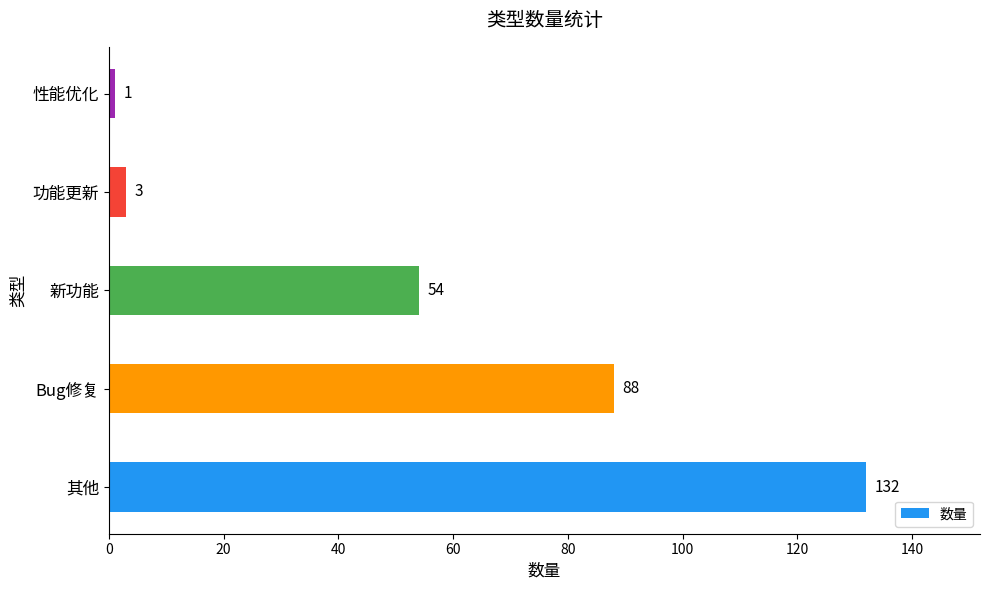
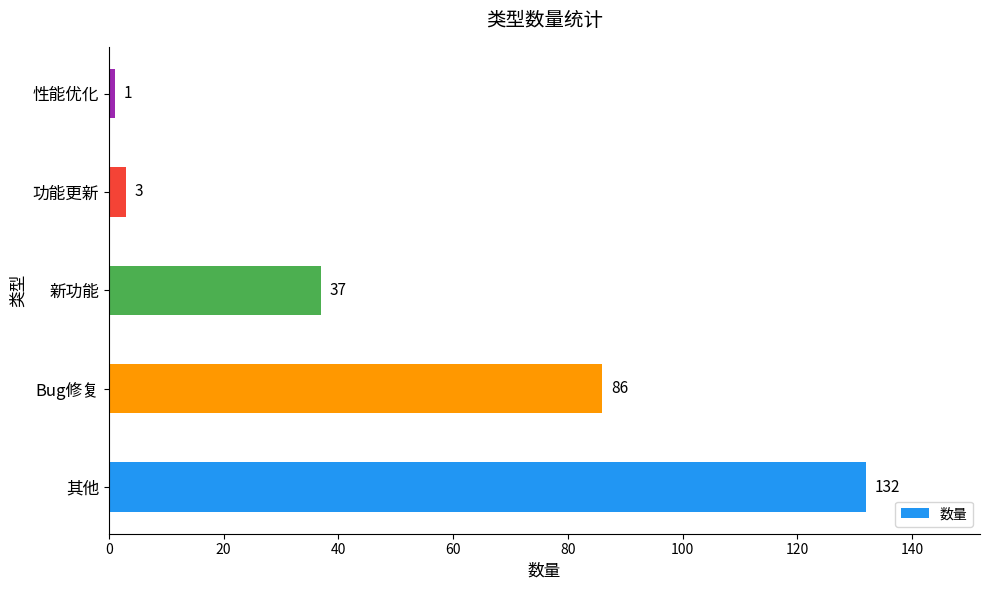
新功能: 54 -> 37
Bug修复: 88 -> 86
